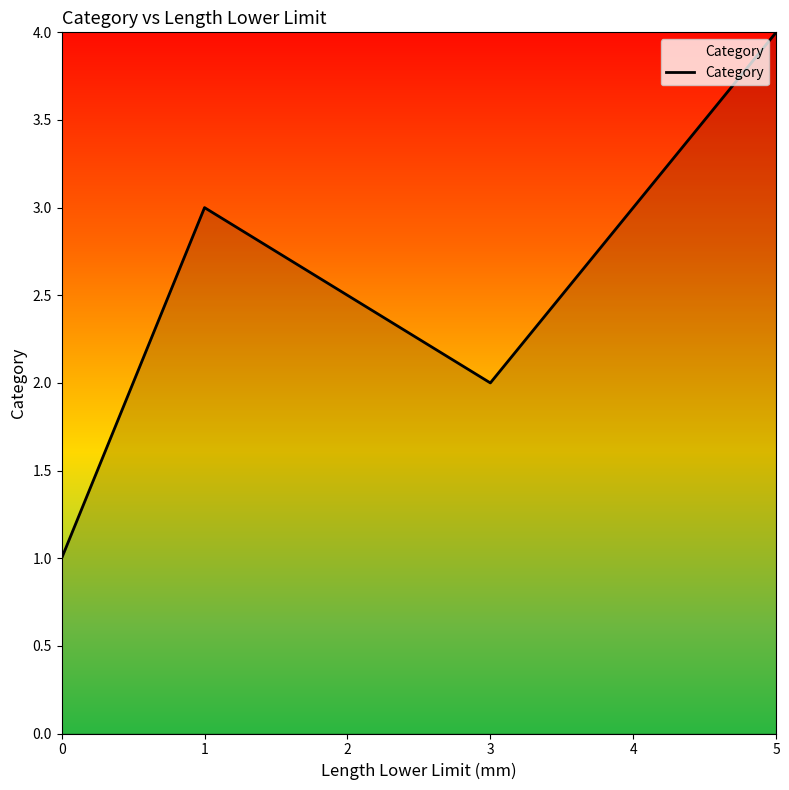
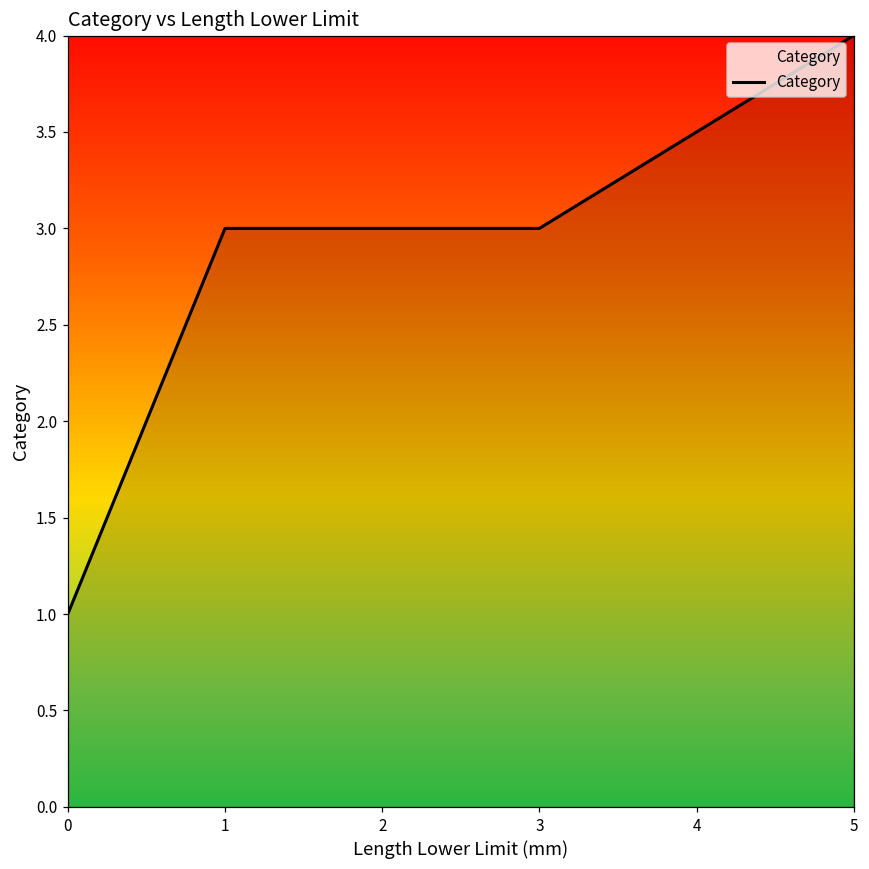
3: 2 -> 3
